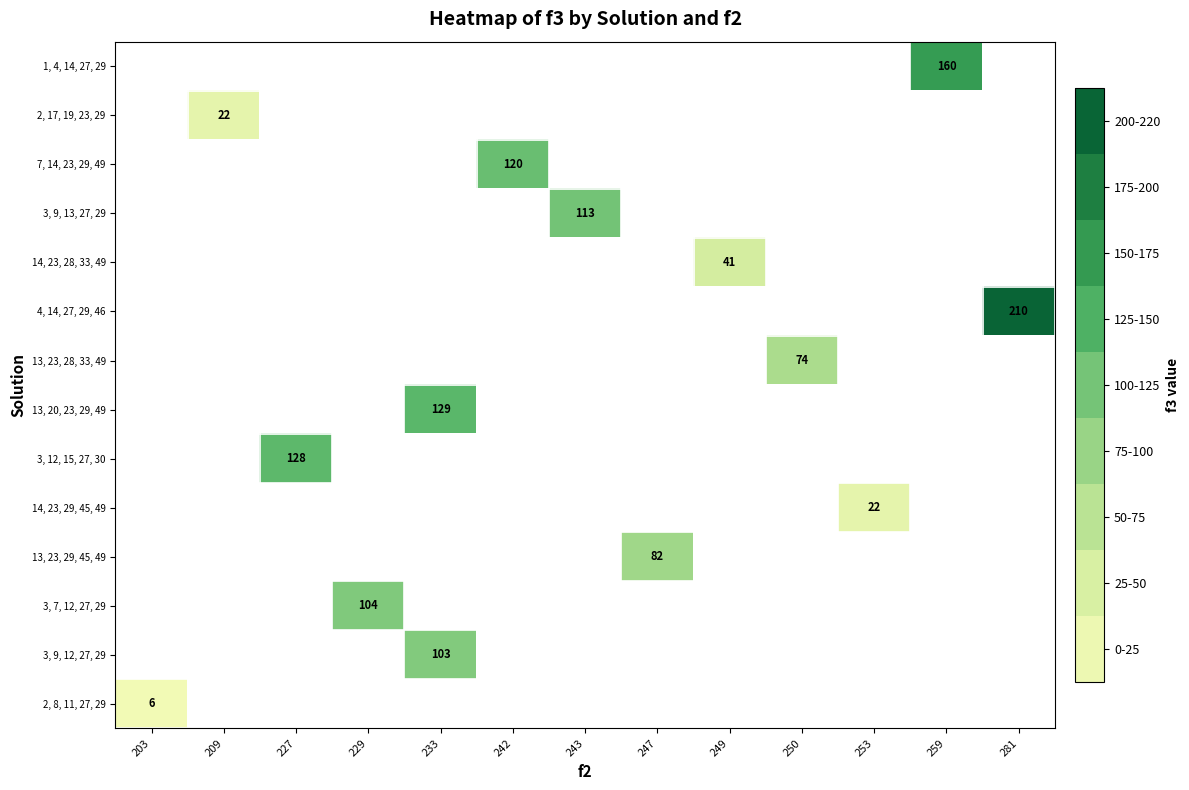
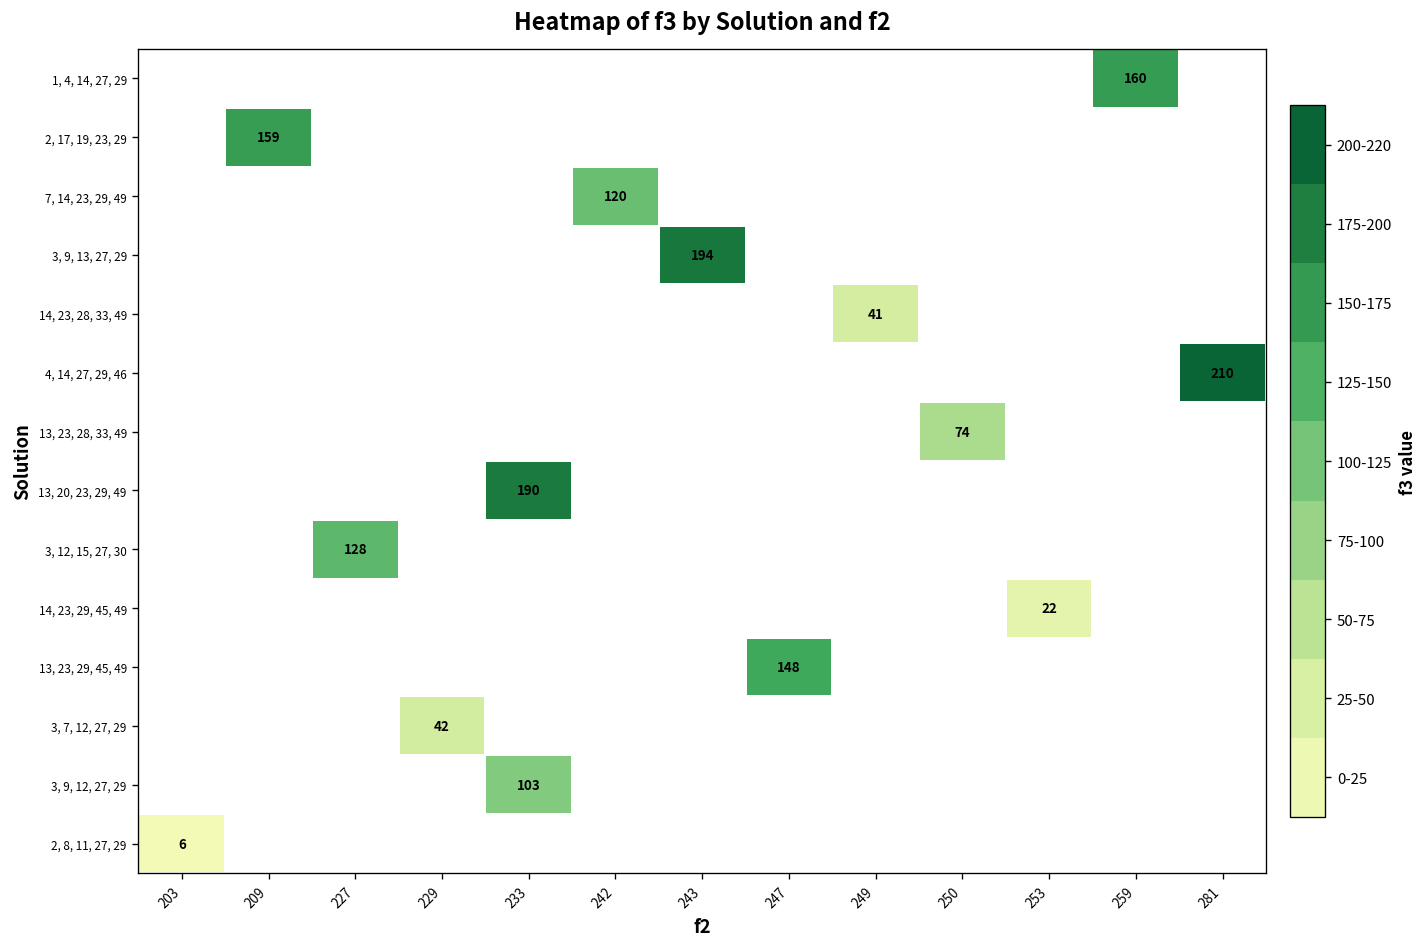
2, 17, 19, 23, 29, 209: 22 -> 159
3, 9, 13, 27, 29, 243: 113 -> 194
13, 20, 23, 29, 49, 233: 129 -> 190
13, 23, 29, 45, 49, 247: 82 -> 148
3, 7, 12, 27, 29, 229: 104 -> 42
